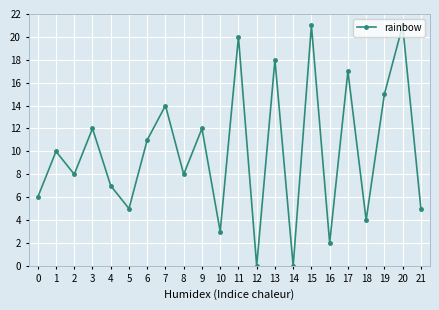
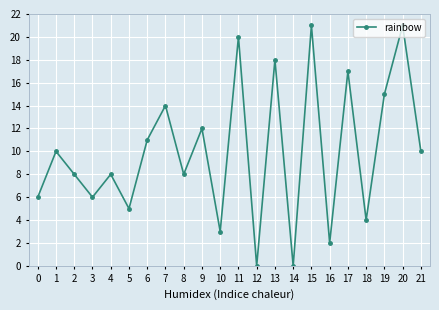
3: 12 -> 6
4: 7 -> 8
21: 5 -> 10
